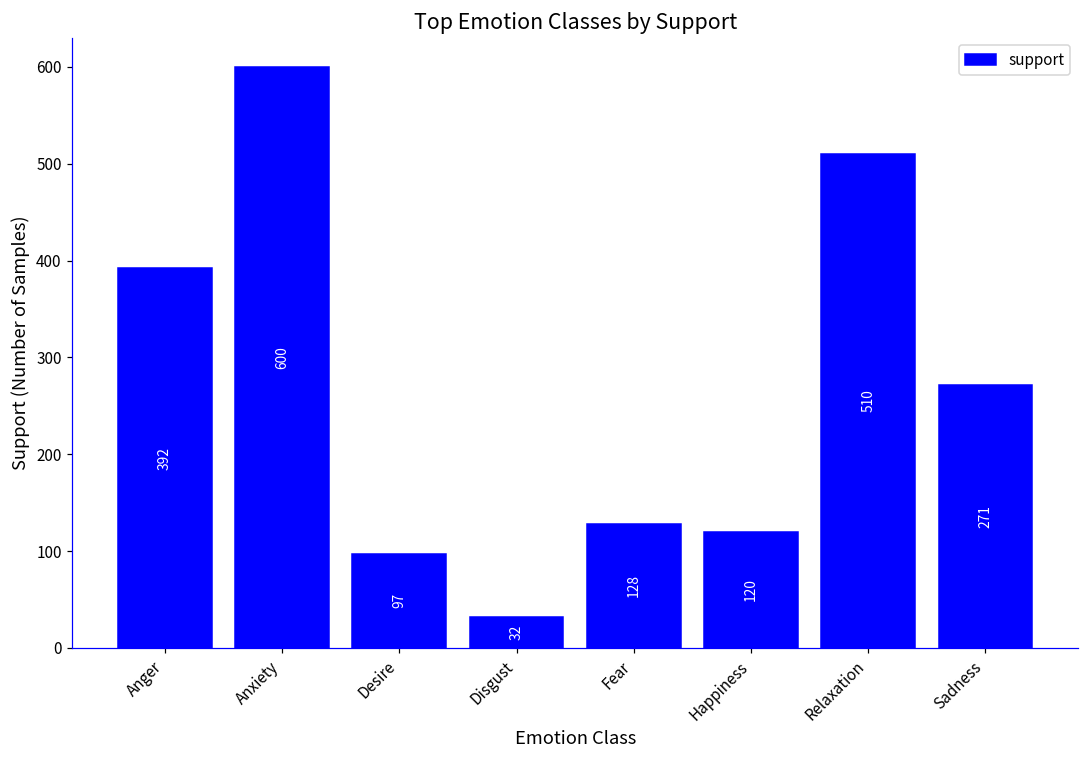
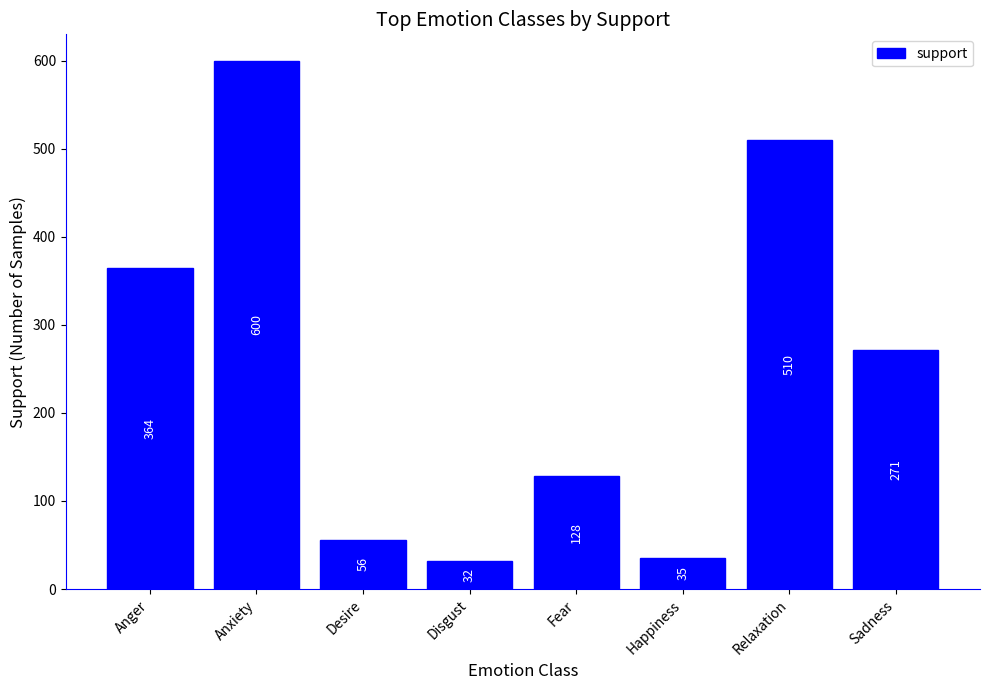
Anger: 392 -> 364
Desire: 97 -> 56
Happiness: 120 -> 35
